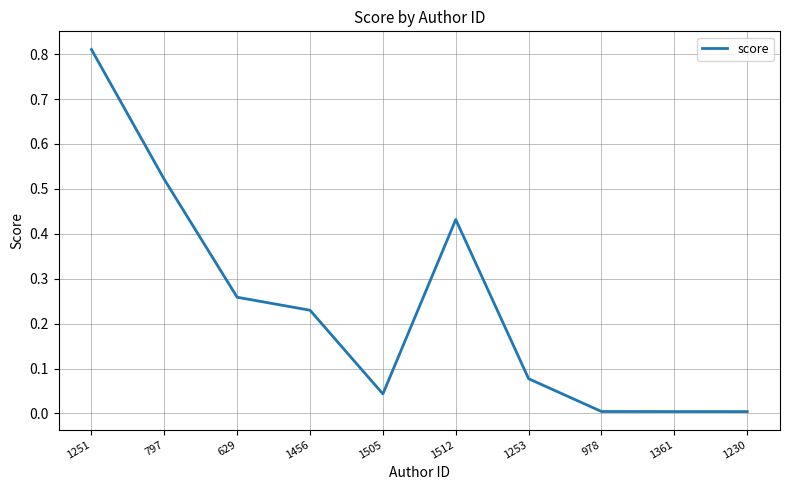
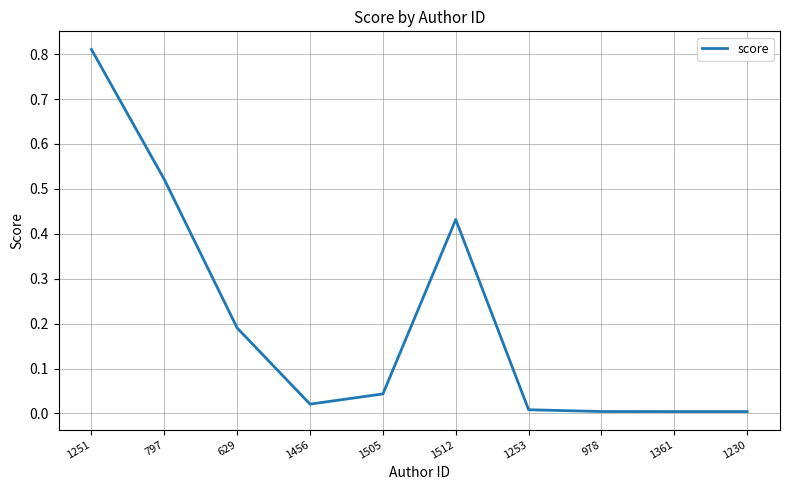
629: 0.26 -> 0.19
1456: 0.23 -> 0.02
1253: 0.08 -> 0.01
